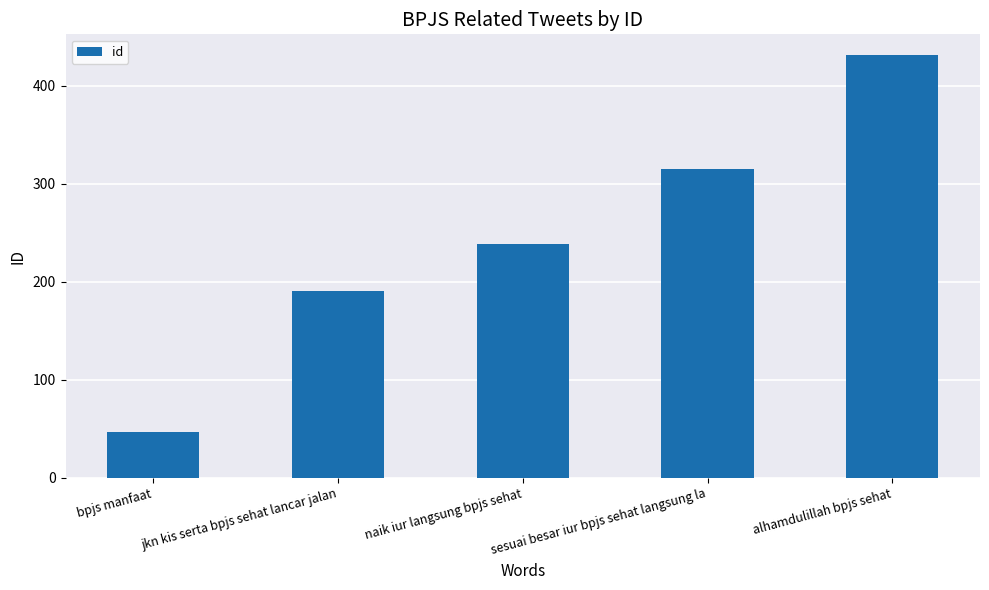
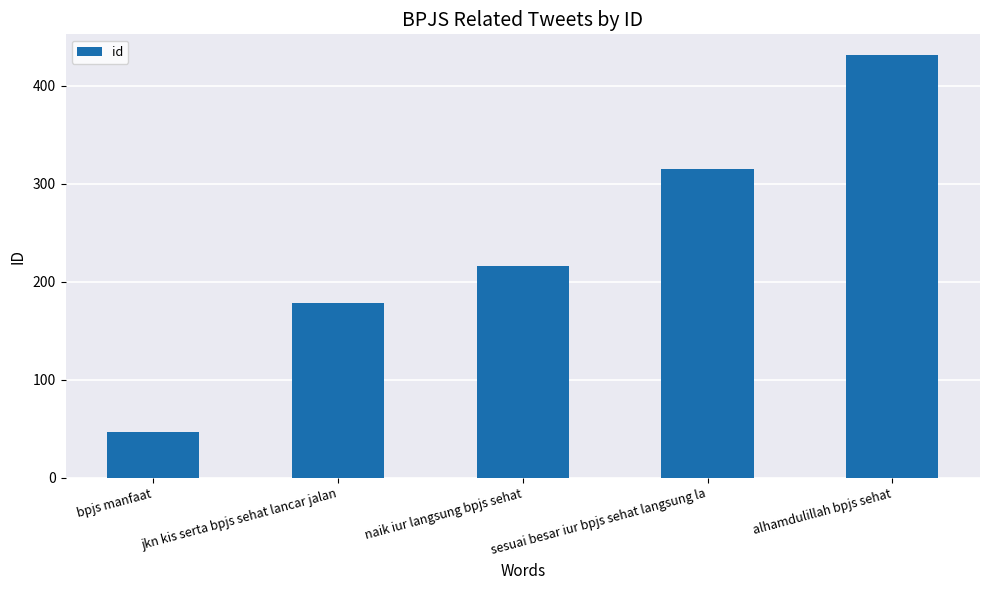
jkn kis serta bpjs sehat lancar jalan: 190 -> 180
naik iur langsung bpjs sehat: 240 -> 220
